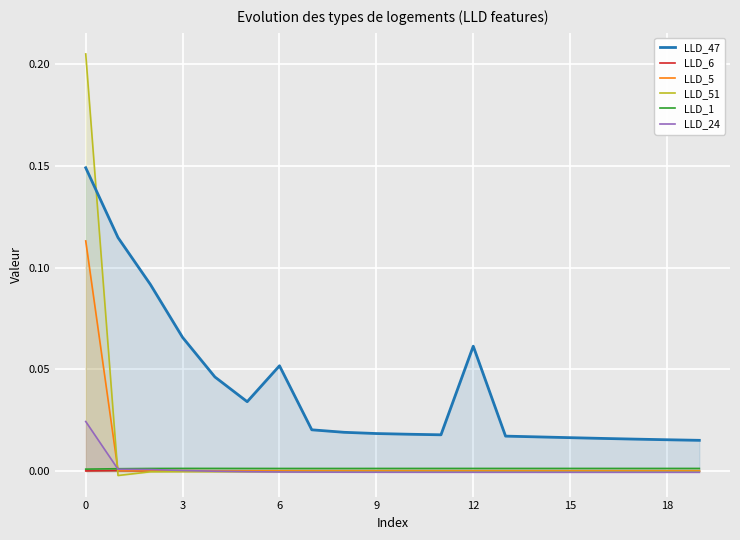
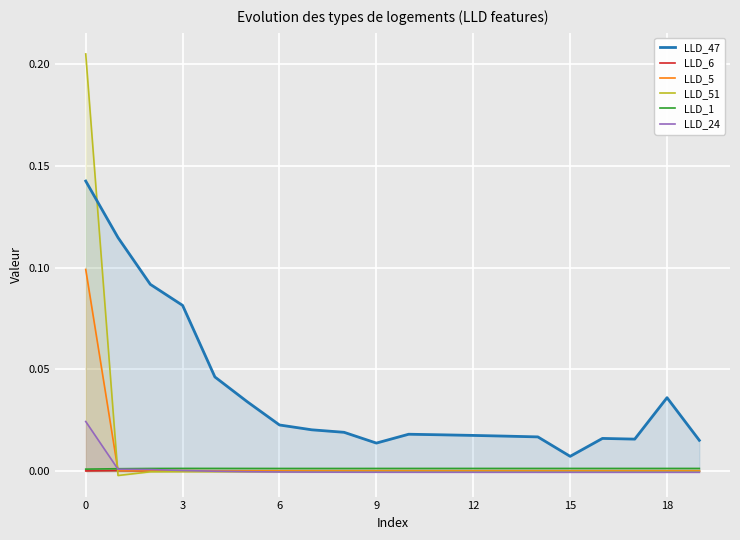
LLD_47, 0: 0.149 -> 0.143
LLD_5, 0: 0.113 -> 0.099
LLD_47, 3: 0.066 -> 0.081
LLD_47, 6: 0.052 -> 0.023
LLD_47, 9: 0.018 -> 0.014
LLD_47, 12: 0.061 -> 0.017
LLD_47, 15: 0.016 -> 0.007
LLD_47, 18: 0.015 -> 0.036
